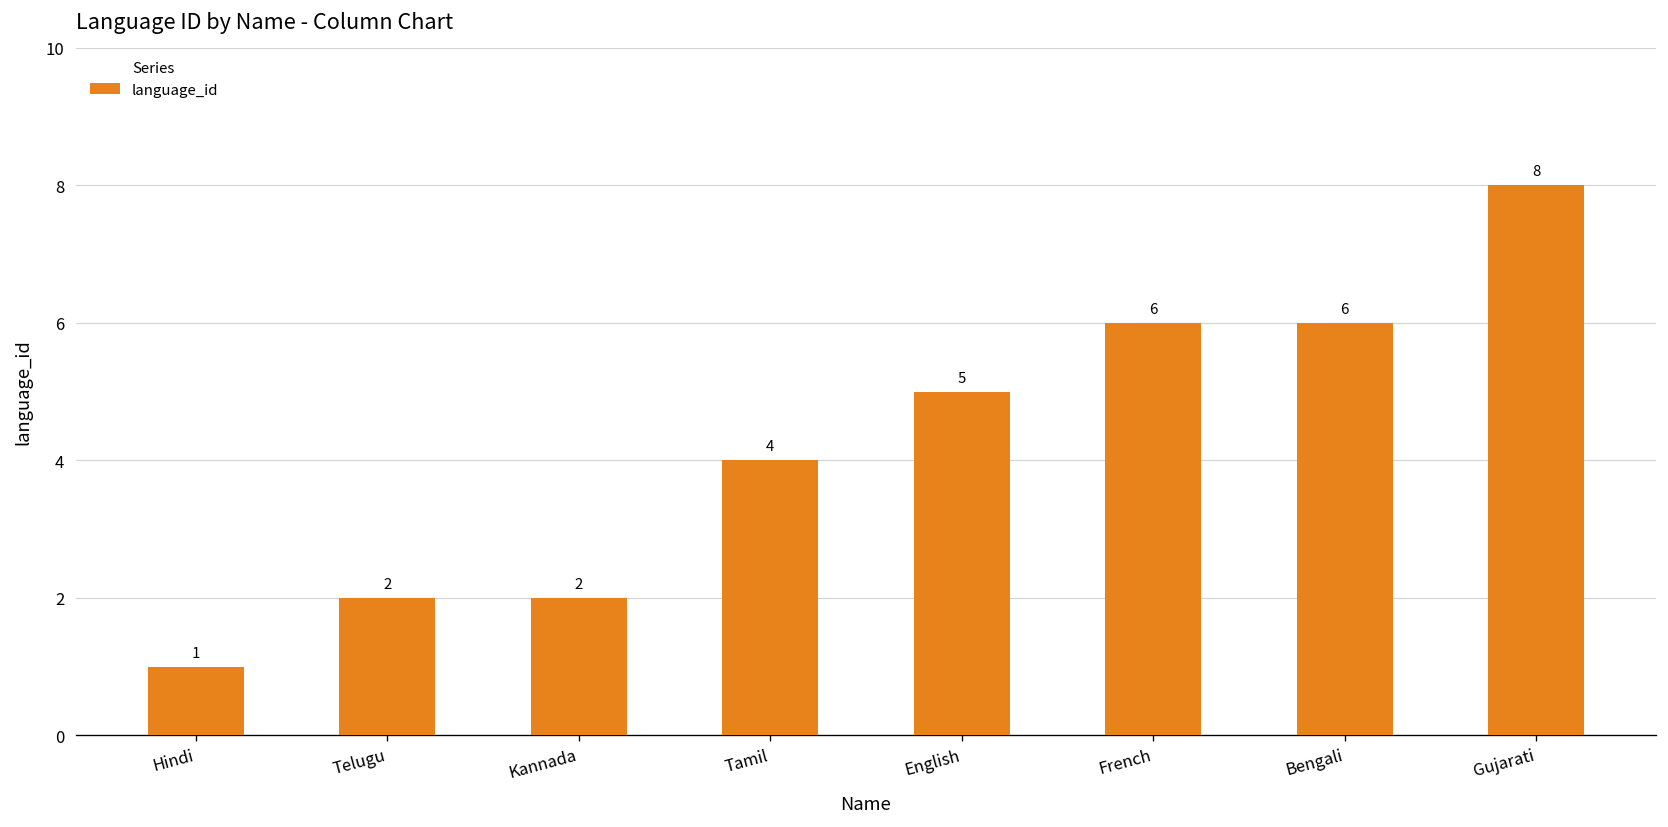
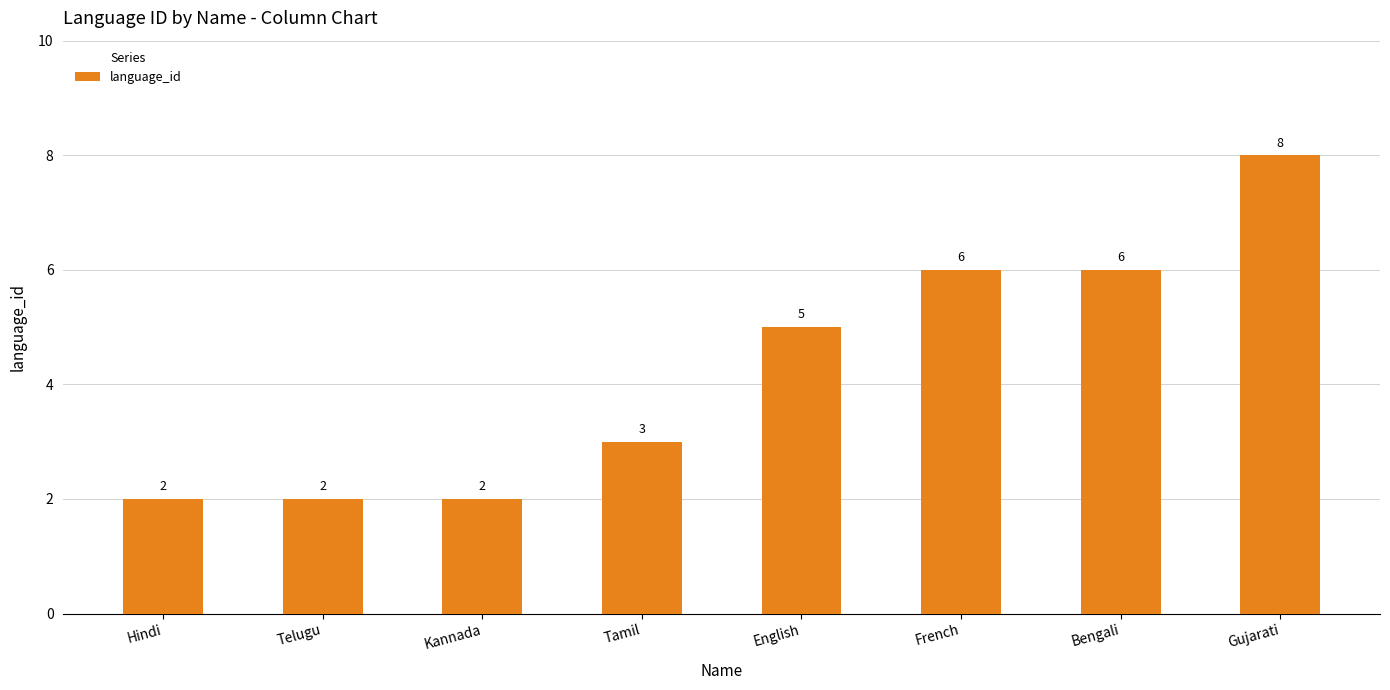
Hindi: 1 -> 2
Tamil: 4 -> 3
